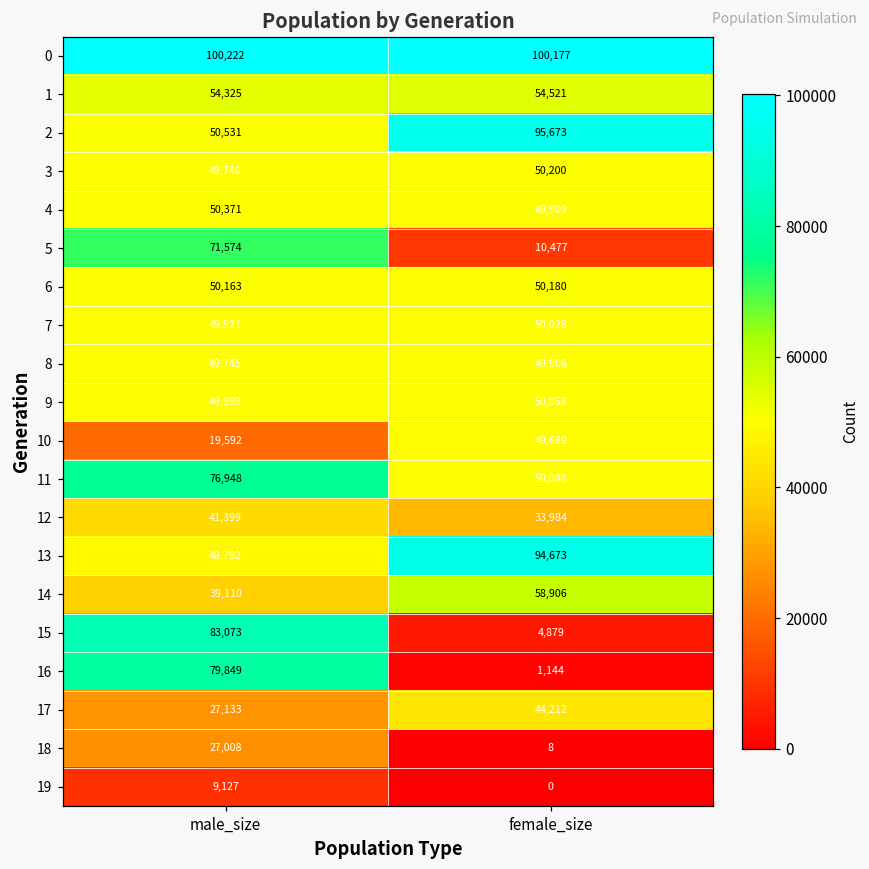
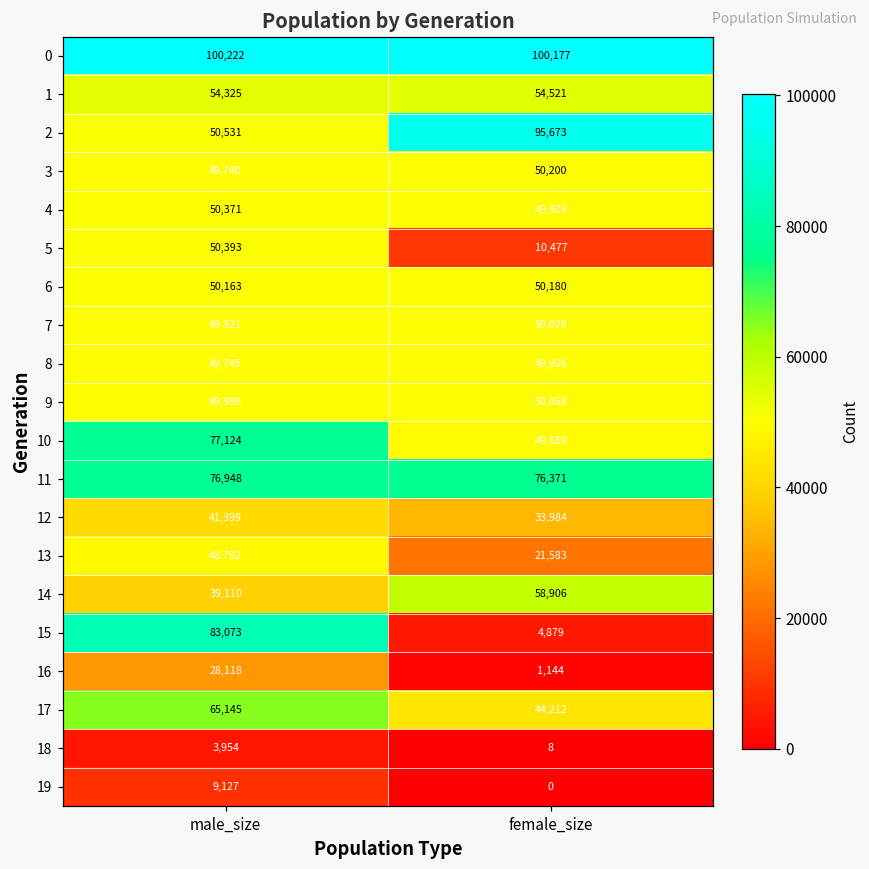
5, male_size: 71,574 -> 50,393
10, male_size: 19,592 -> 77,124
11, female_size: 50,088 -> 76,371
13, female_size: 94,673 -> 21,583
16, male_size: 79,849 -> 28,118
17, male_size: 27,133 -> 65,145
18, male_size: 27,008 -> 3,954
